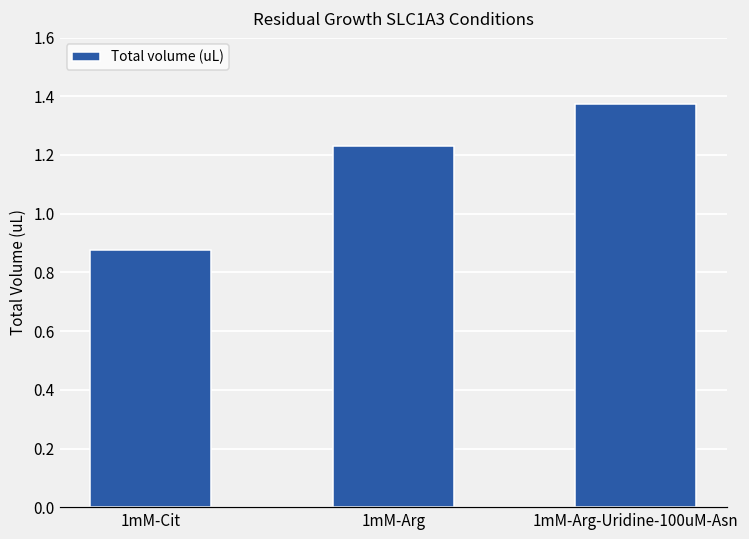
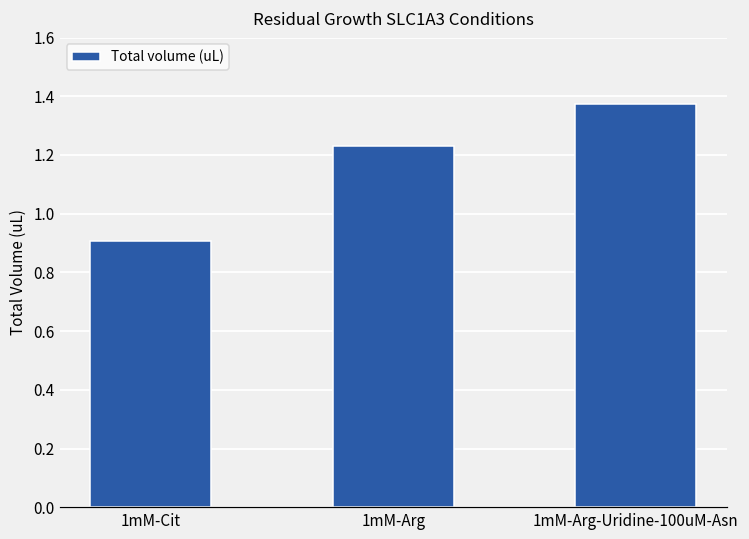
1mM-Cit: 0.88 -> 0.91
